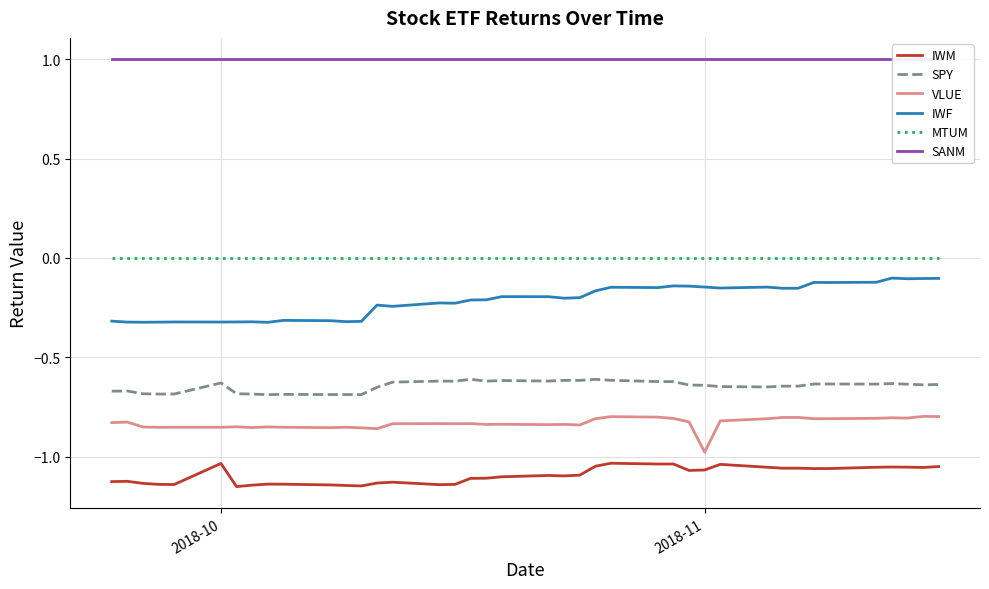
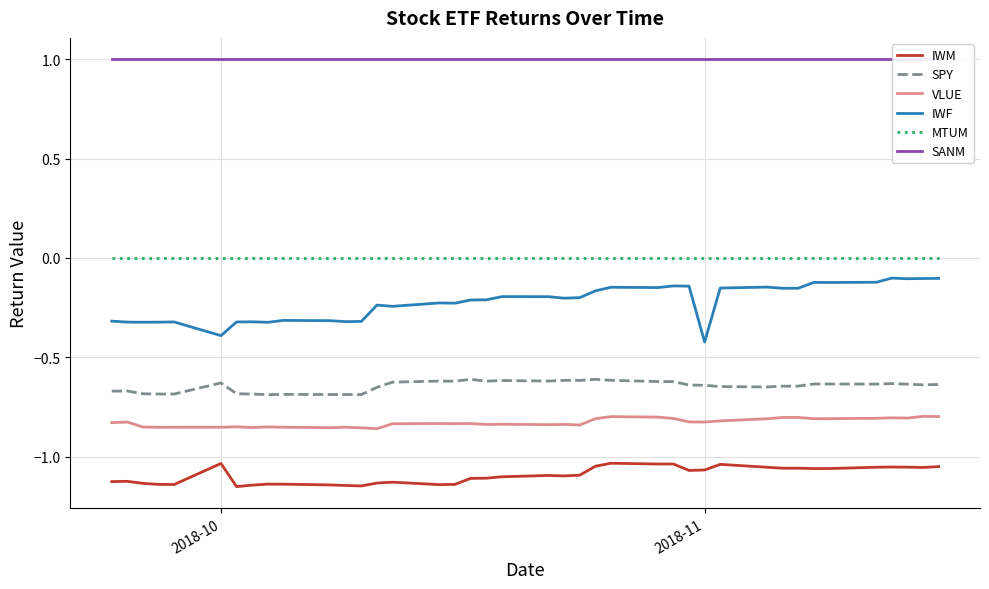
IWF, 2018-10: -0.32 -> -0.39
VLUE, 2018-11: -0.98 -> -0.83
IWF, 2018-11: -0.15 -> -0.42
